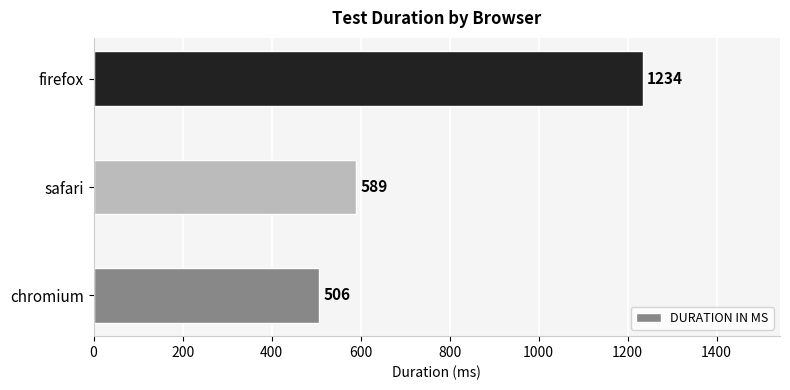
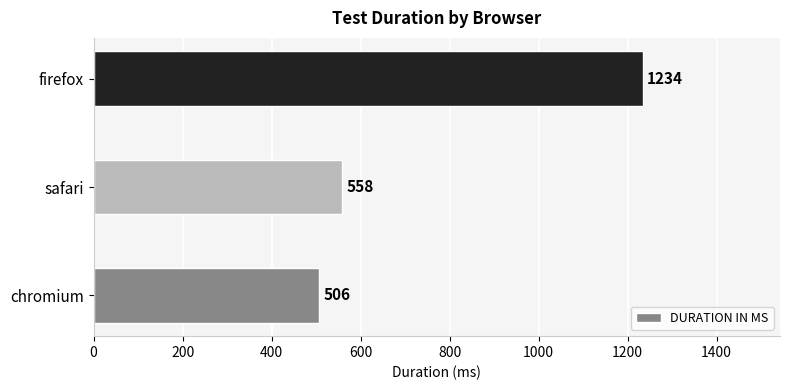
safari: 589 -> 558
